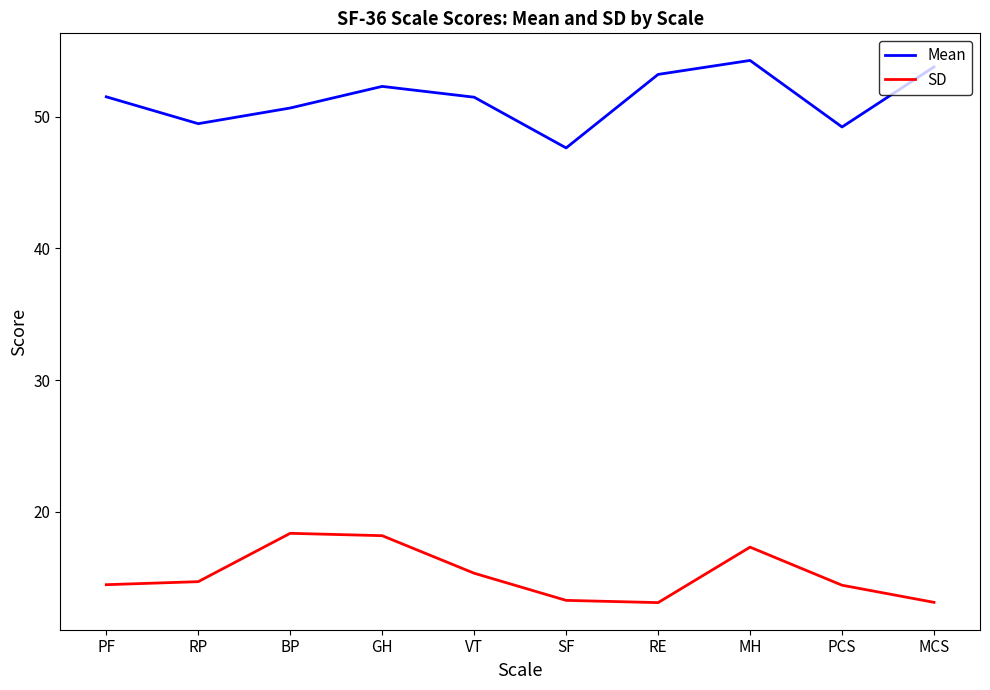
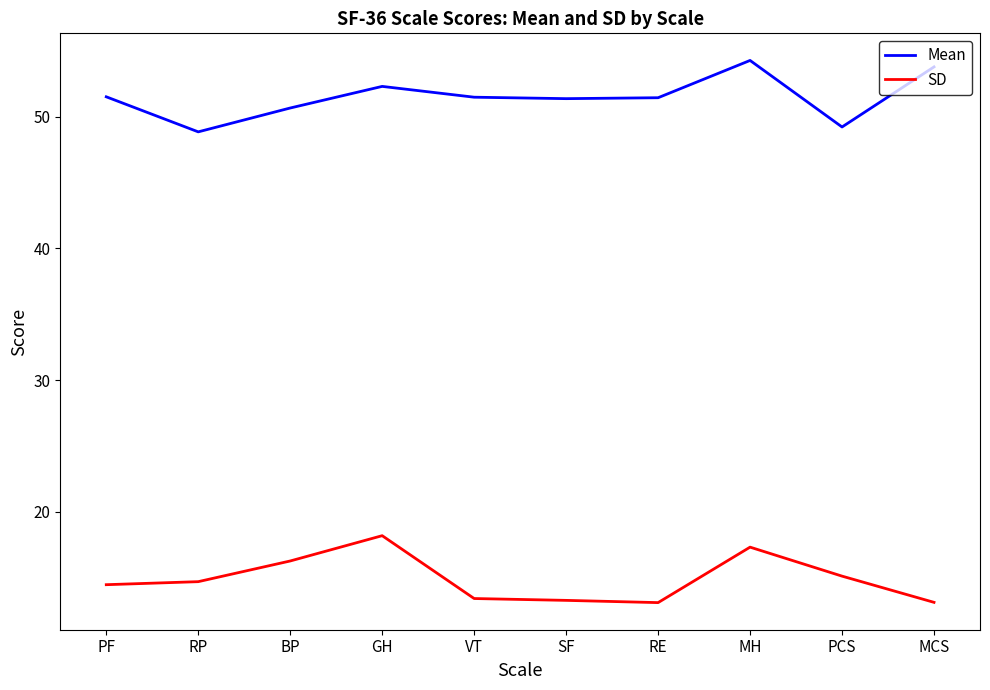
Mean, RP: 49.5 -> 48.9
SD, BP: 18.4 -> 16.3
SD, VT: 15.4 -> 13.4
Mean, SF: 47.6 -> 51.4
Mean, RE: 53.2 -> 51.4
SD, PCS: 14.4 -> 15.1
